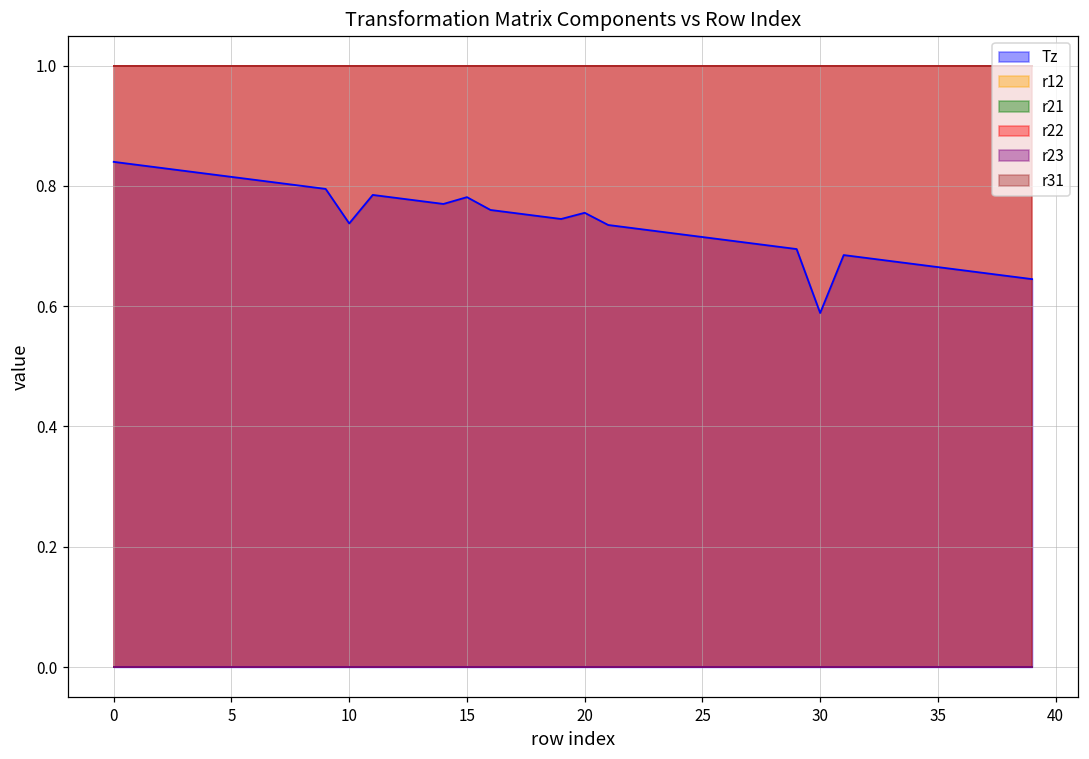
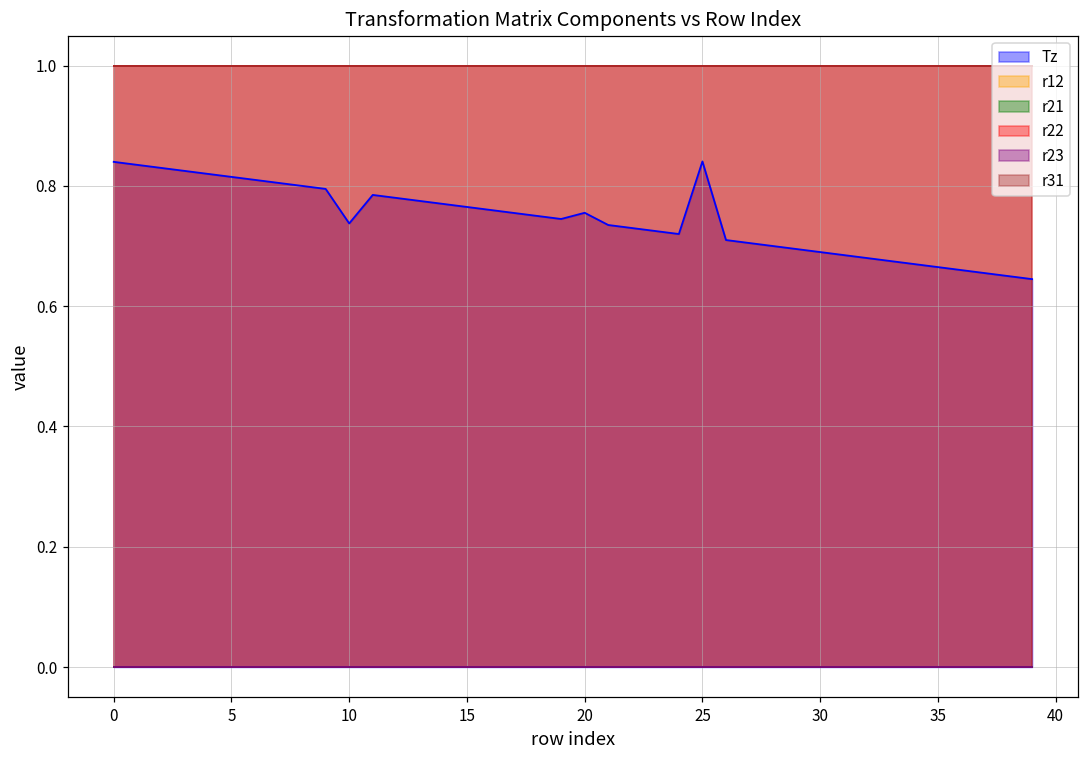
Tz, 15: 0.78 -> 0.76
Tz, 25: 0.71 -> 0.84
Tz, 30: 0.59 -> 0.69
